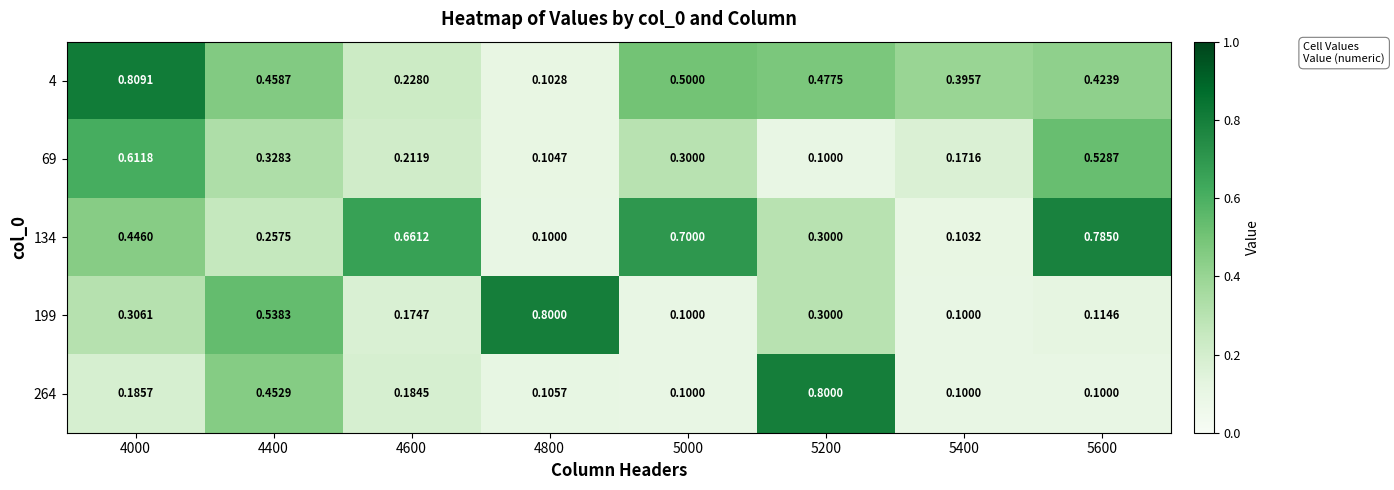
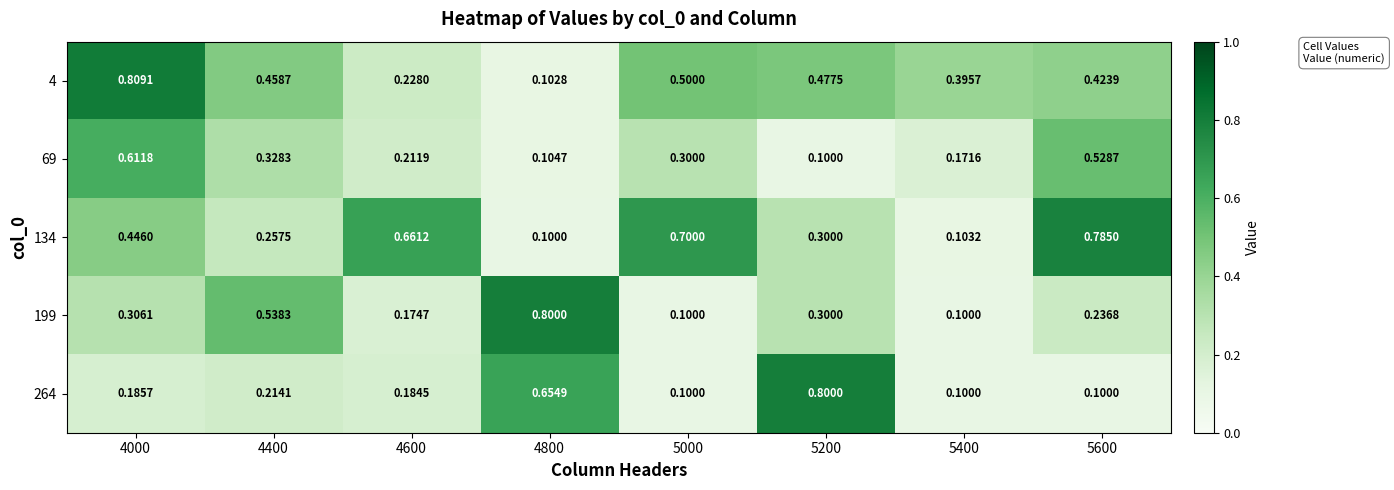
199, 5600: 0.1146 -> 0.2368
264, 4400: 0.4529 -> 0.2141
264, 4800: 0.1057 -> 0.6549
